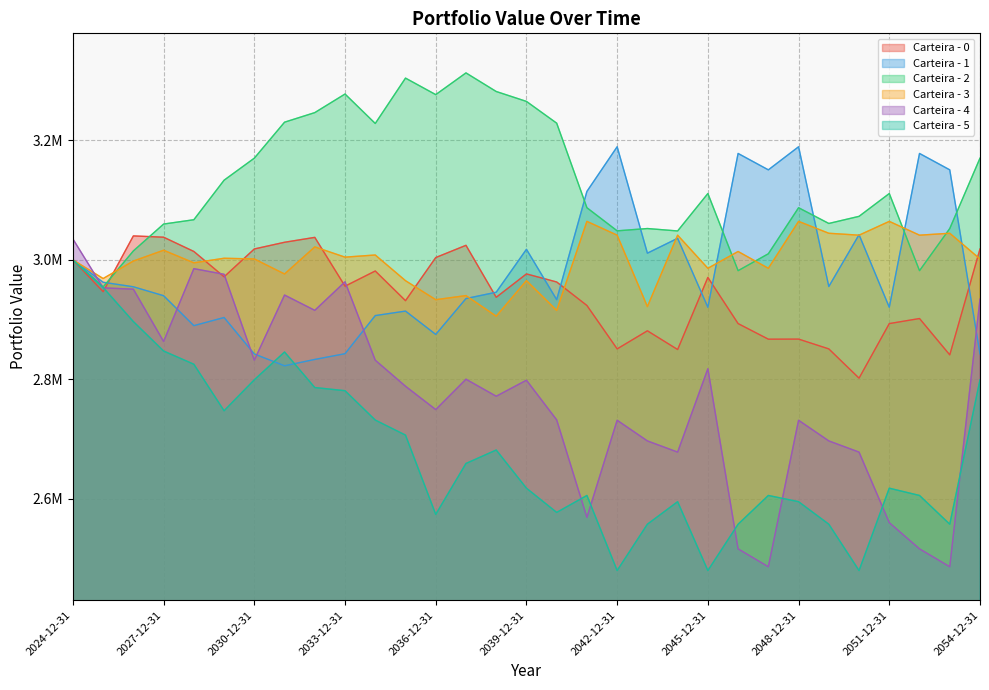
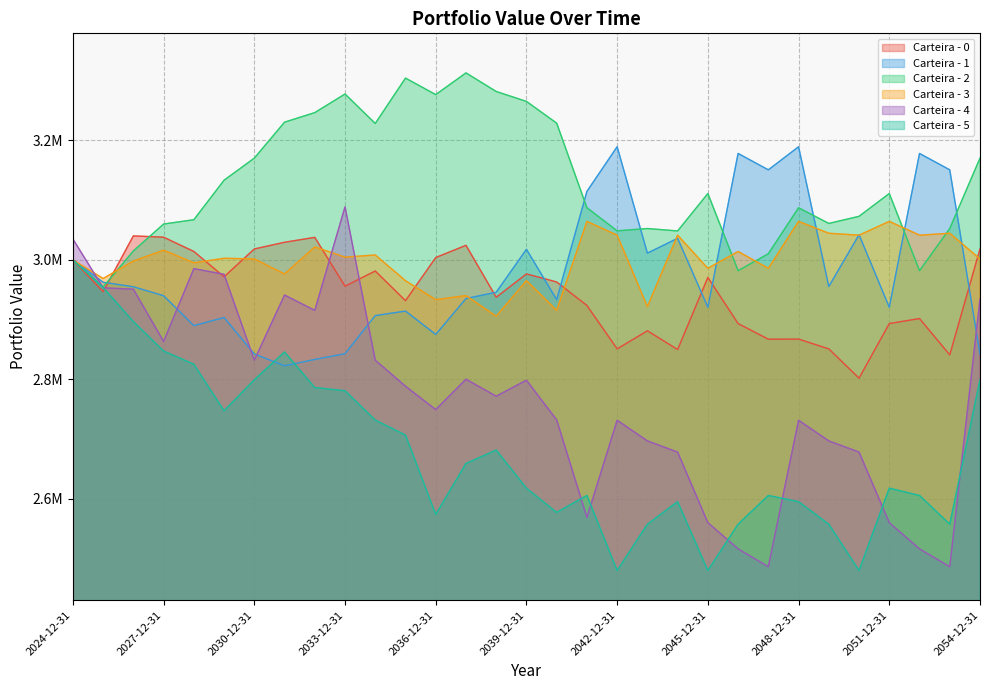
Carteira - 4, 2033-12-31: 2960000 -> 3090000
Carteira - 4, 2045-12-31: 2820000 -> 2560000
